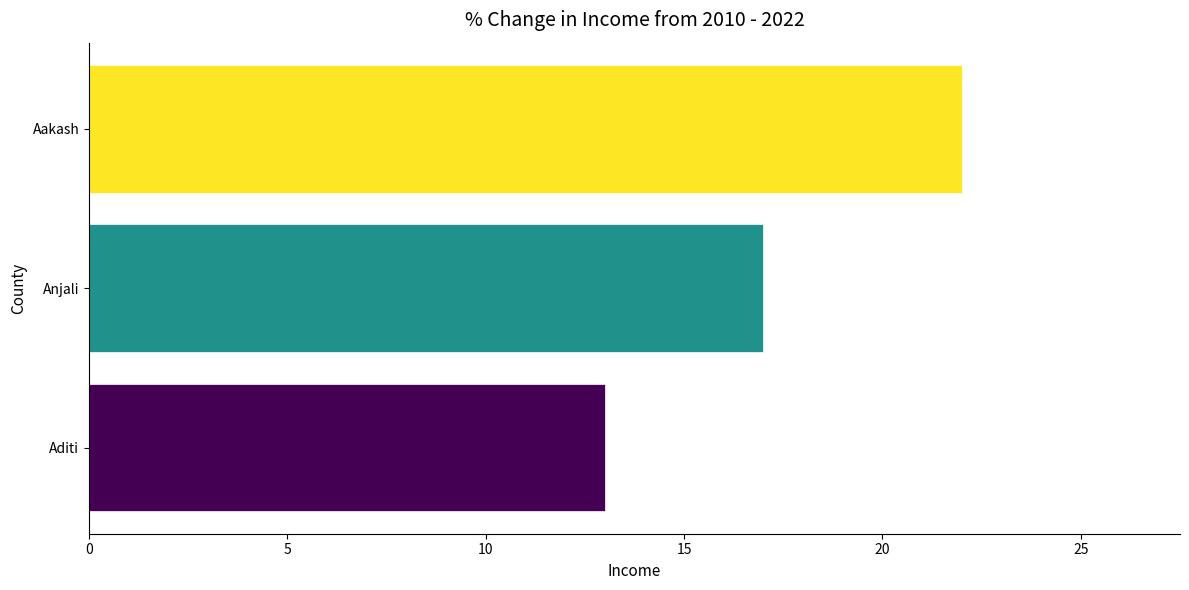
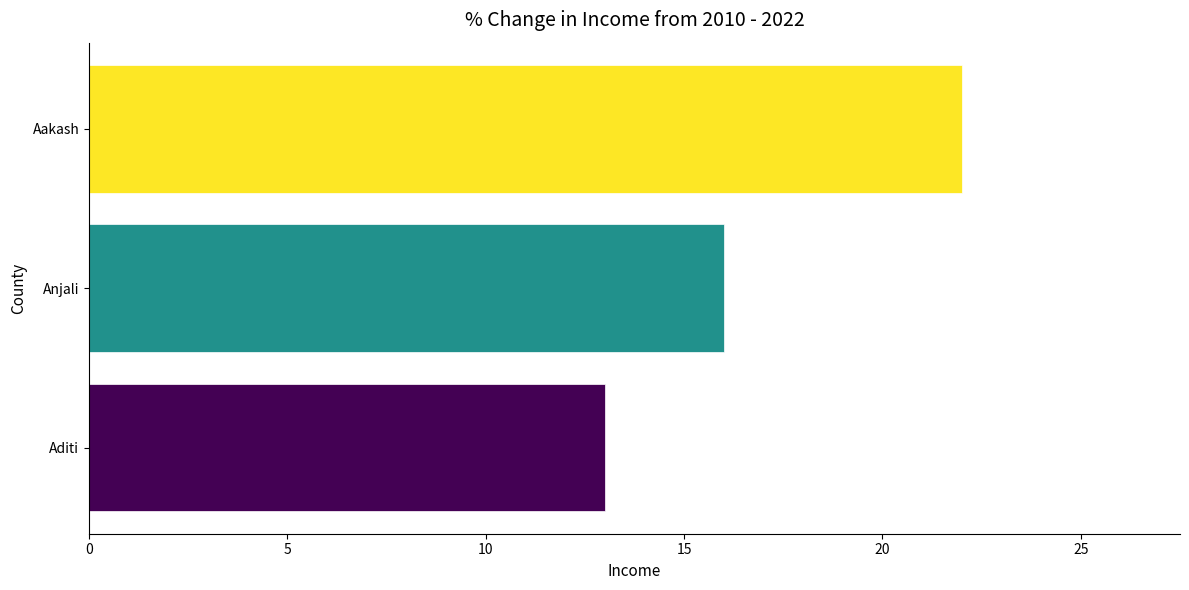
Anjali: 17 -> 16
